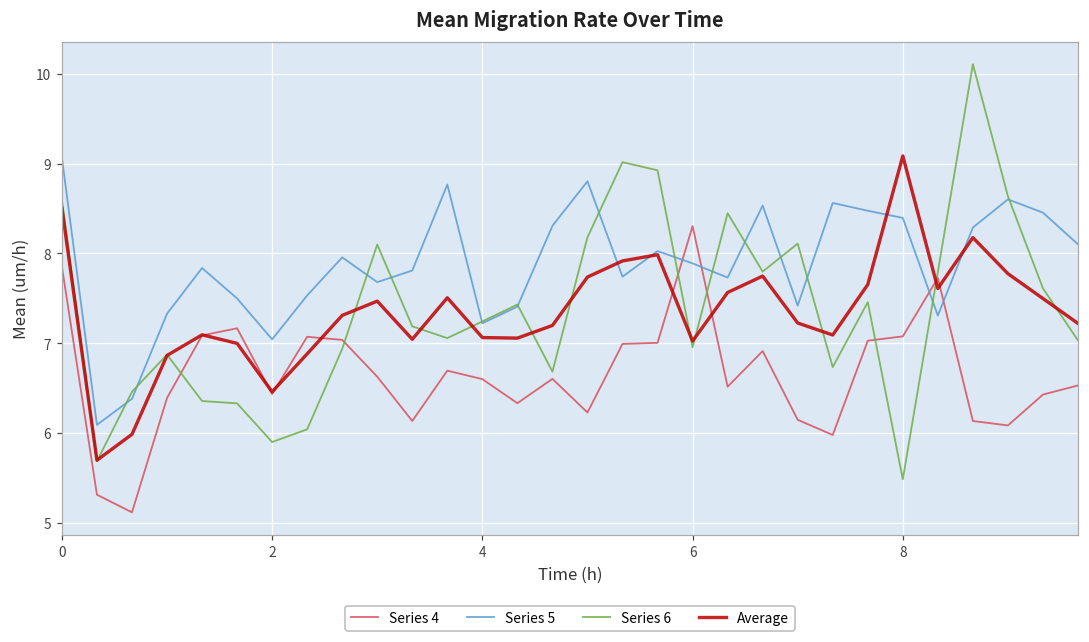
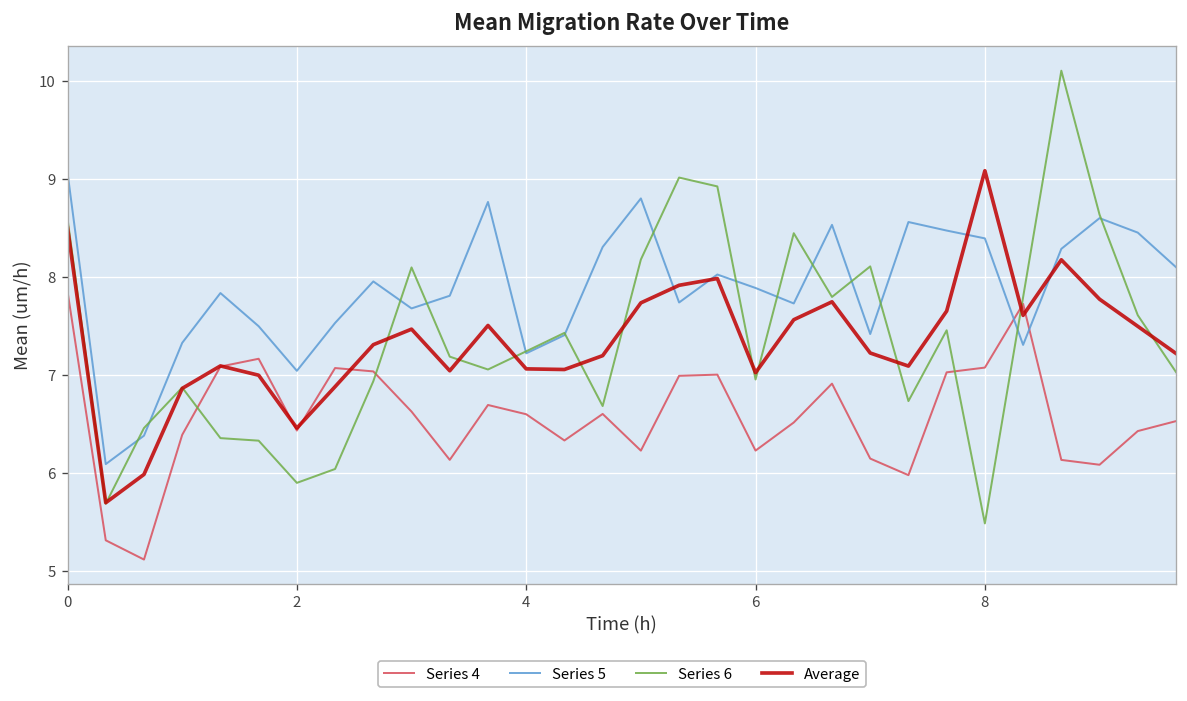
Series 4, 6: 8.3 -> 6.2
